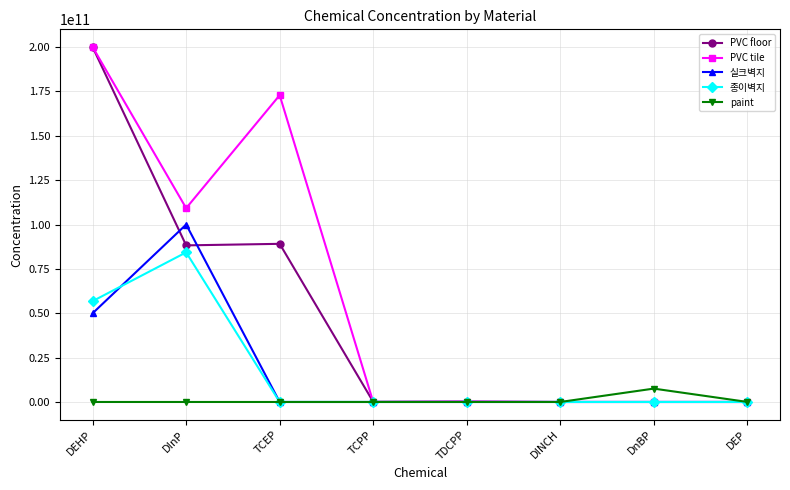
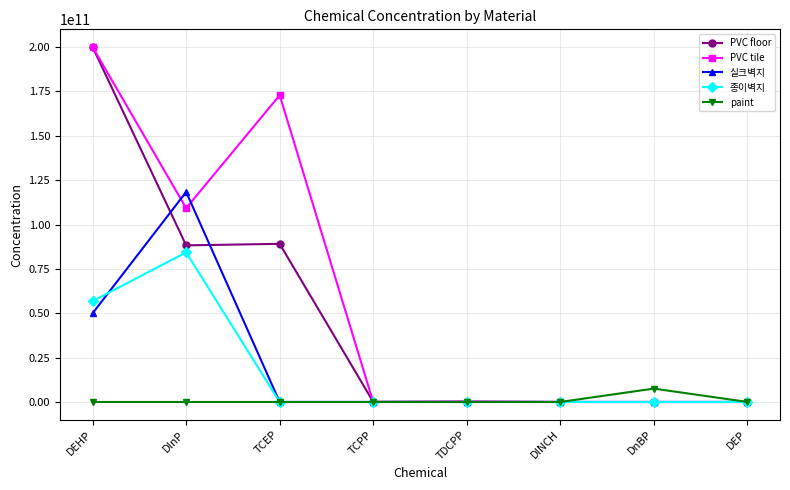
실크벽지, DInP: 100000000000 -> 118000000000
